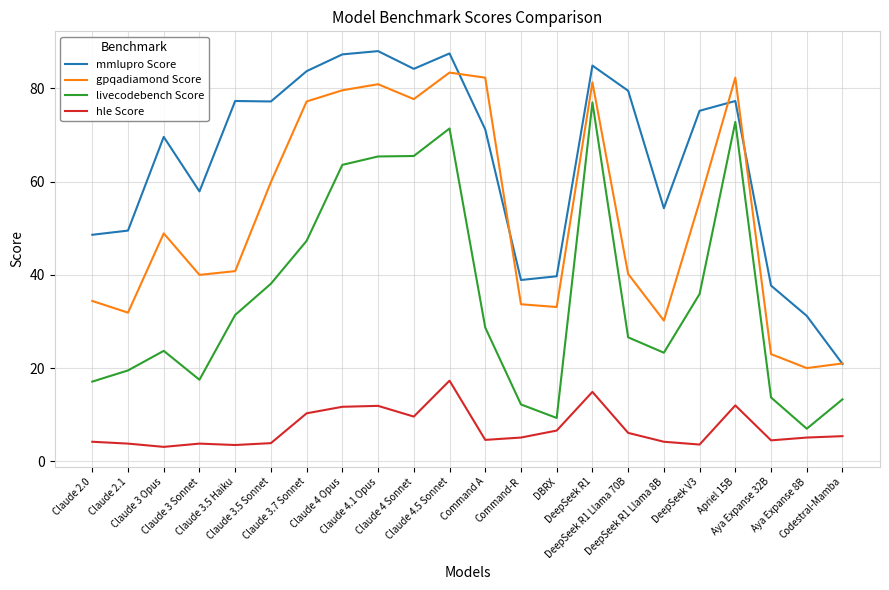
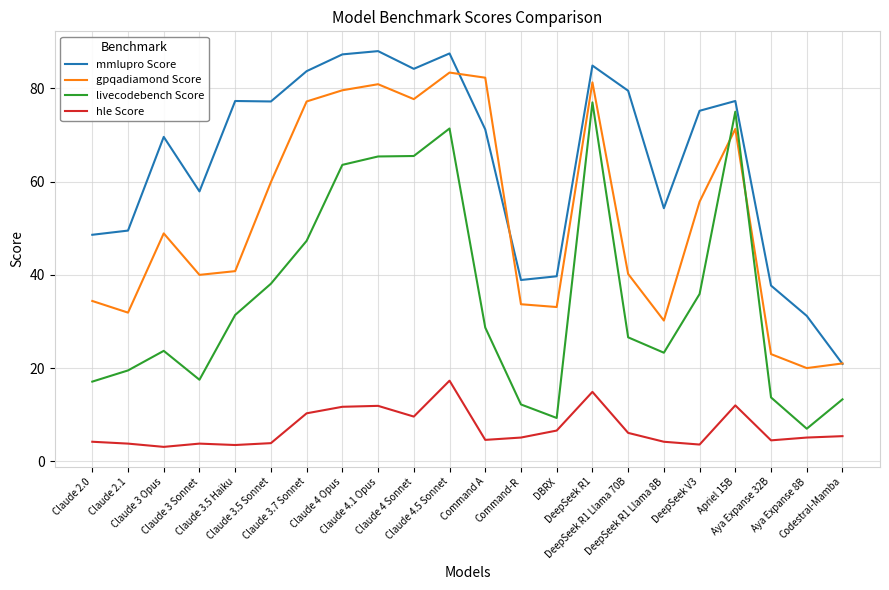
gpqadiamond Score, Apriel 15B: 82 -> 71
livecodebench Score, Apriel 15B: 73 -> 75
